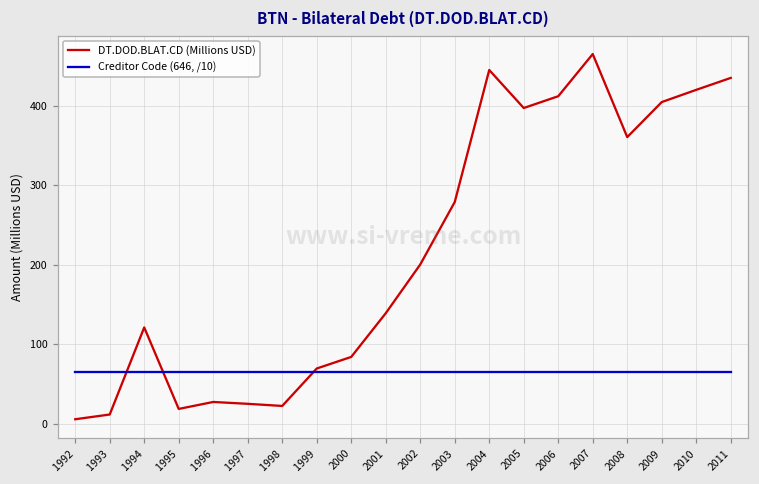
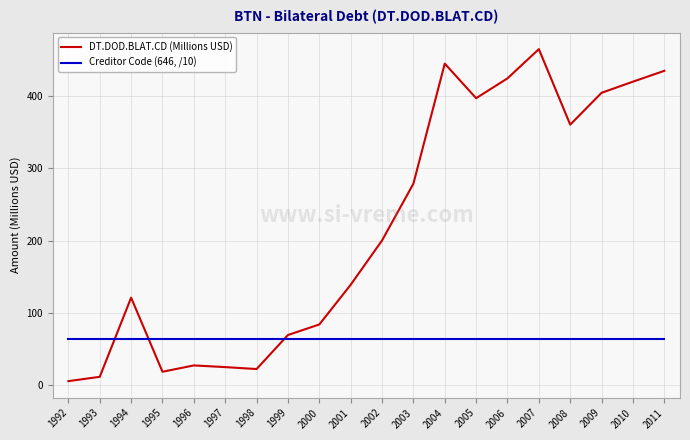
DT.DOD.BLAT.CD (Millions USD), 2006: 410 -> 420
